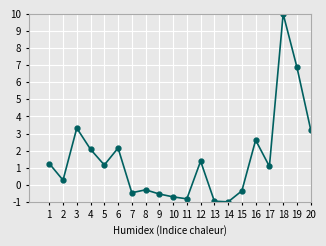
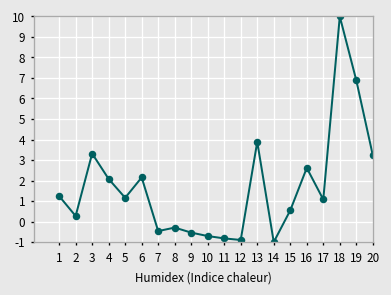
12: 1.4 -> -0.9
13: -1.0 -> 3.9
15: -0.4 -> 0.5
